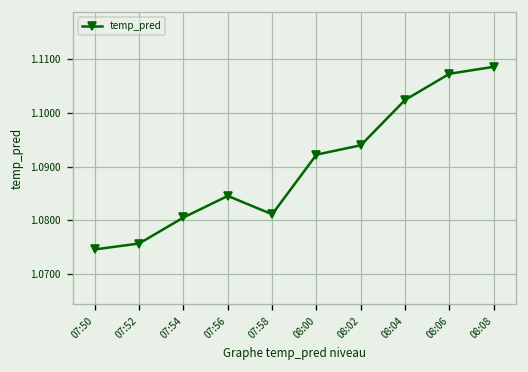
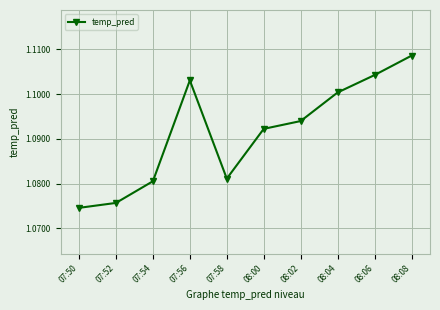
07:56: 1.085 -> 1.103
08:04: 1.102 -> 1.100
08:06: 1.107 -> 1.104
